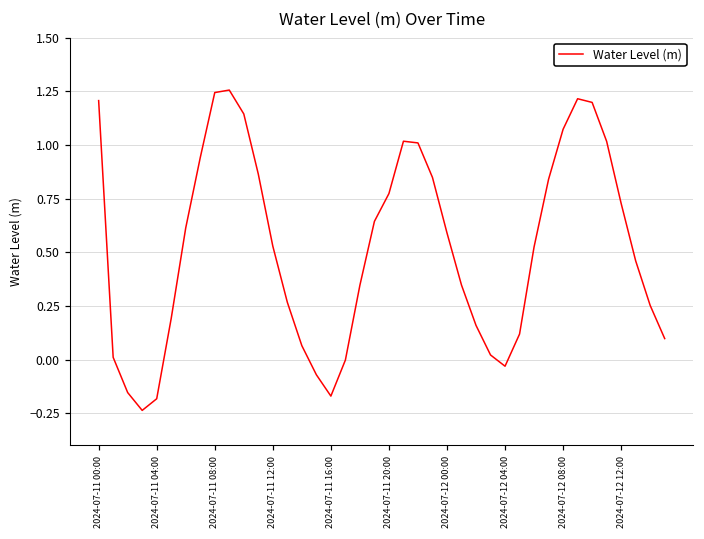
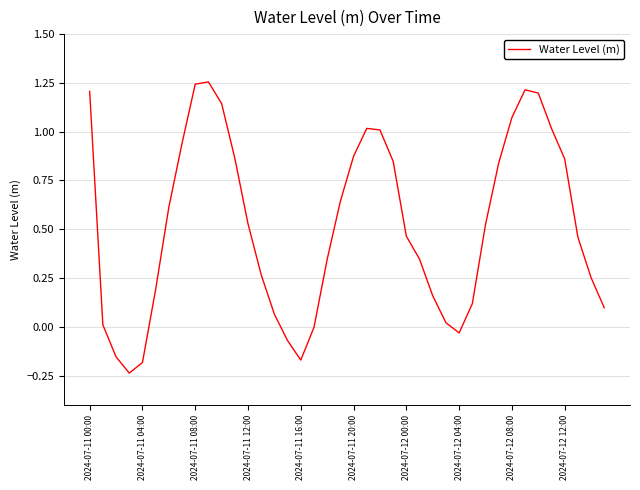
2024-07-11 20:00: 0.77 -> 0.87
2024-07-12 00:00: 0.59 -> 0.46
2024-07-12 12:00: 0.73 -> 0.86
